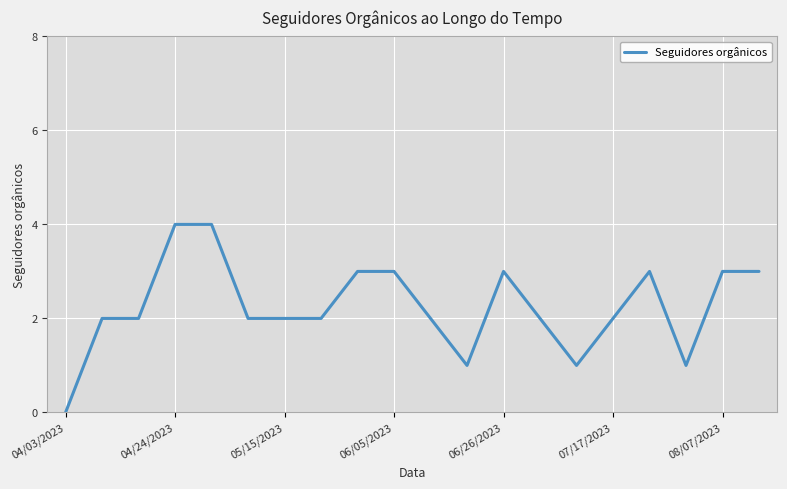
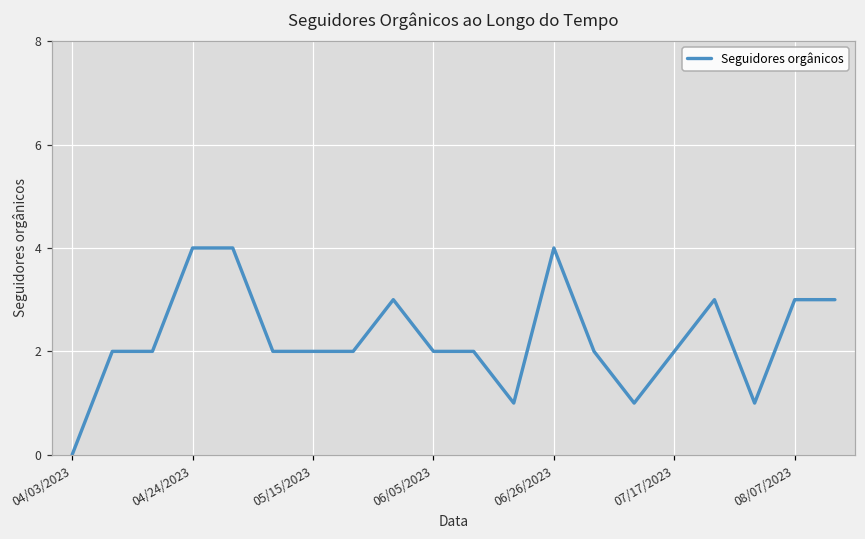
06/05/2023: 3 -> 2
06/26/2023: 3 -> 4
